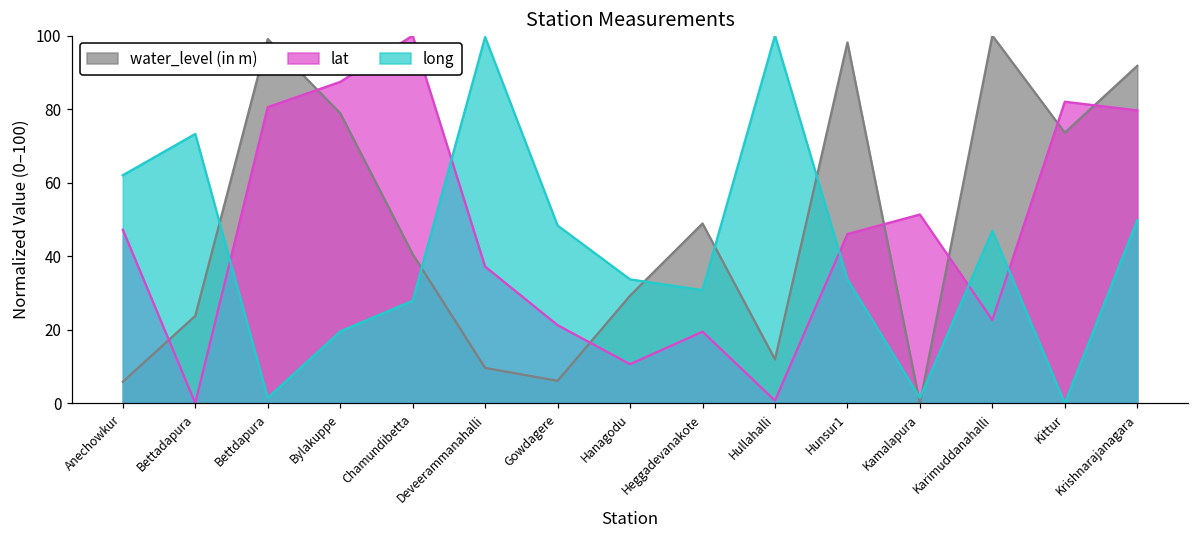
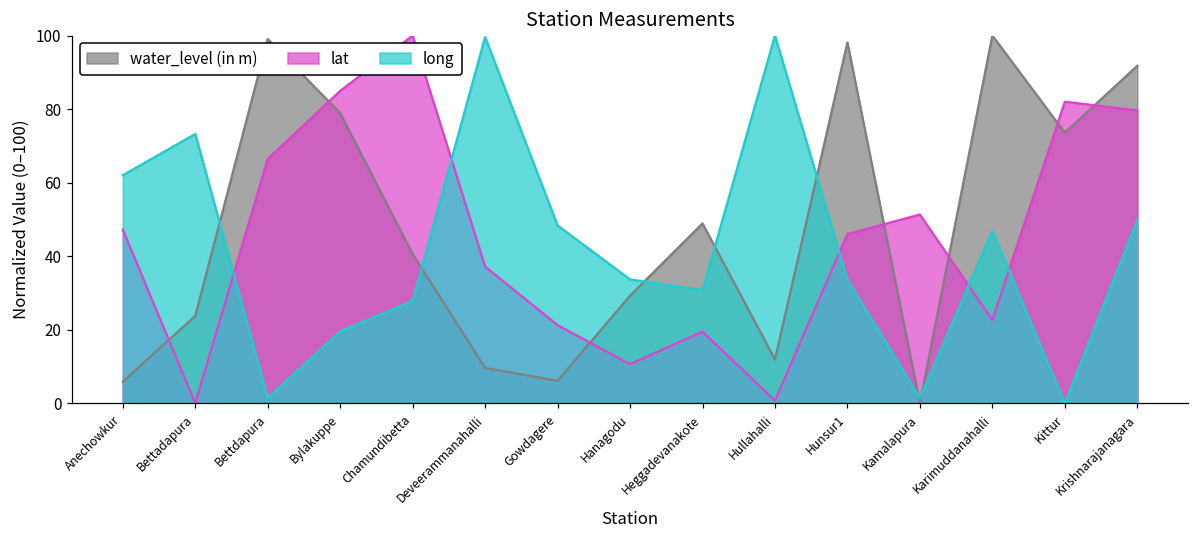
lat, Bettdapura: 81 -> 66
lat, Bylakuppe: 87 -> 85
